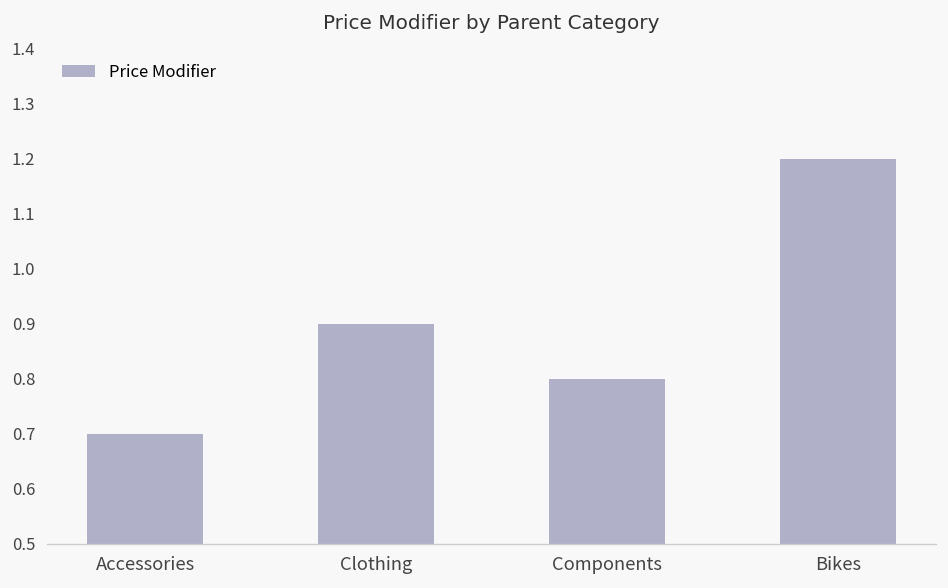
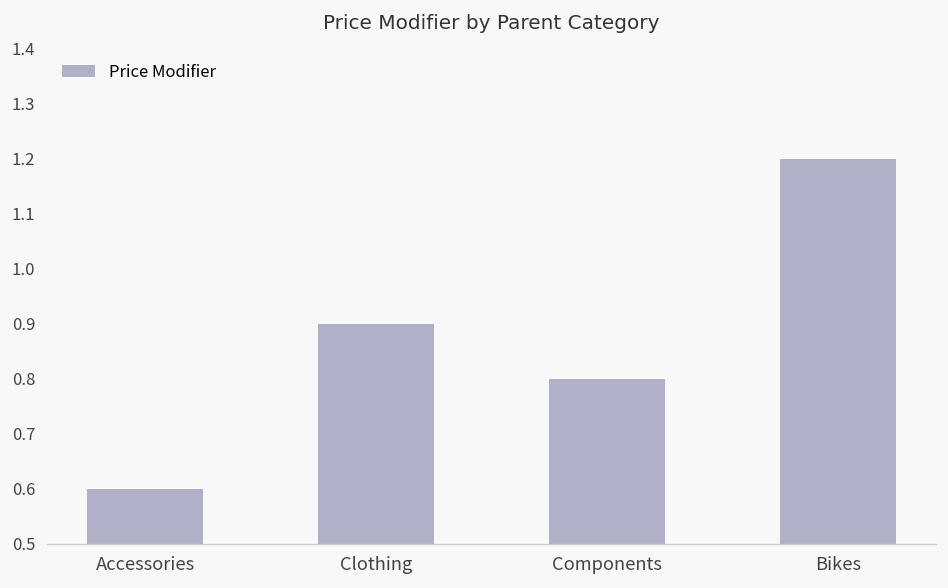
Accessories: 0.7 -> 0.6
